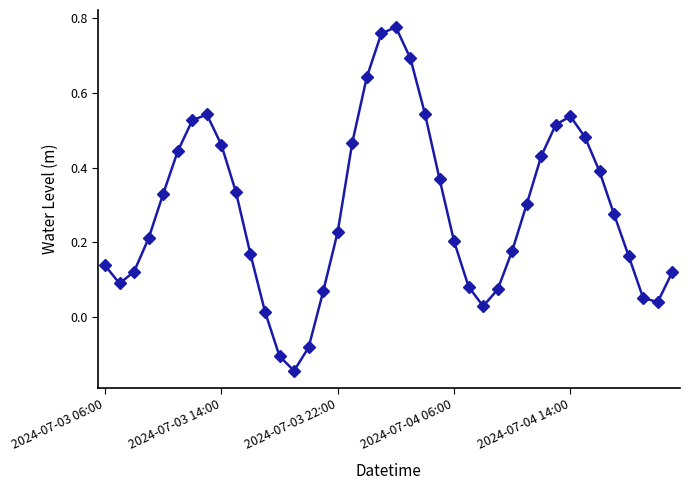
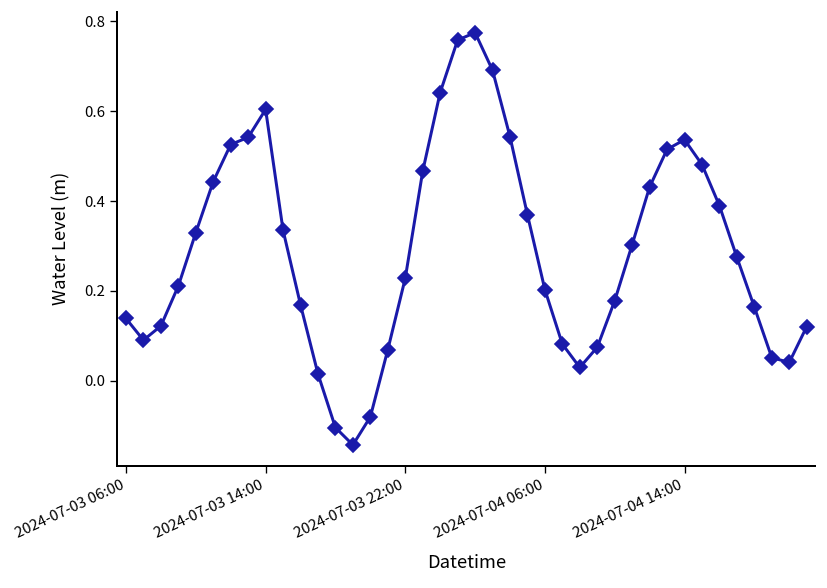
2024-07-03 14:00: 0.46 -> 0.60
